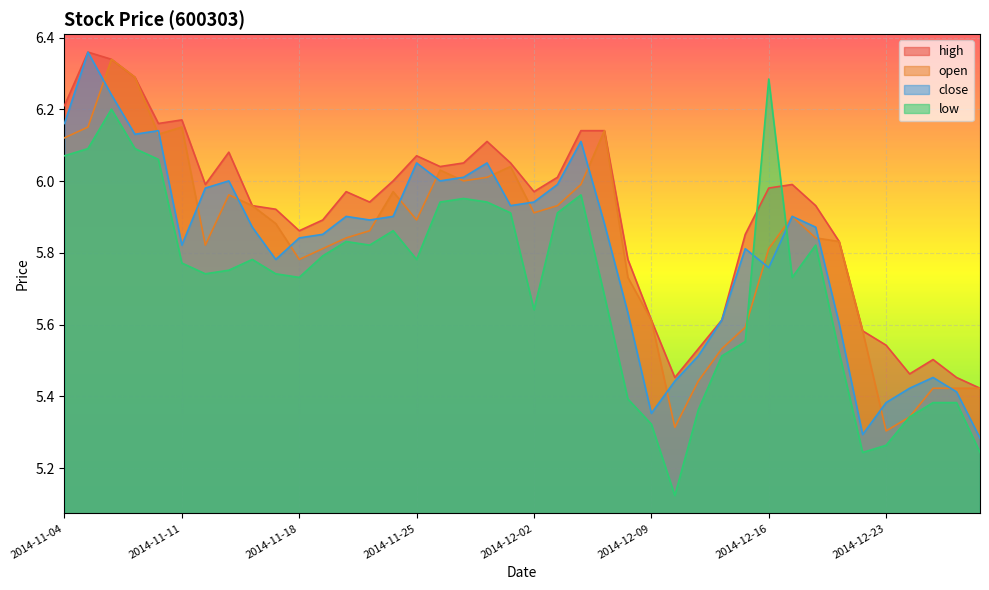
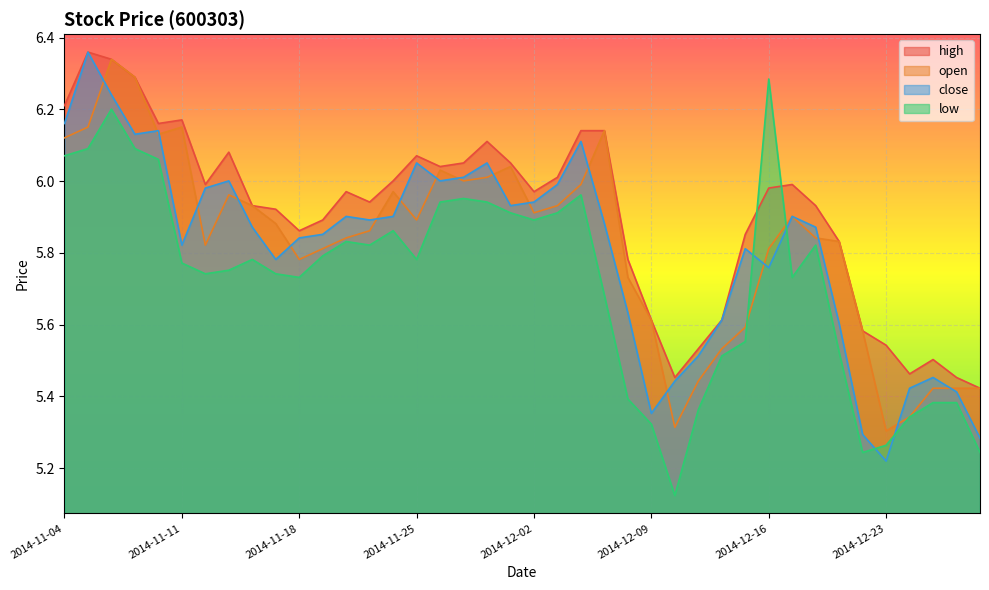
low, 2014-12-02: 5.64 -> 5.89
close, 2014-12-23: 5.38 -> 5.22
